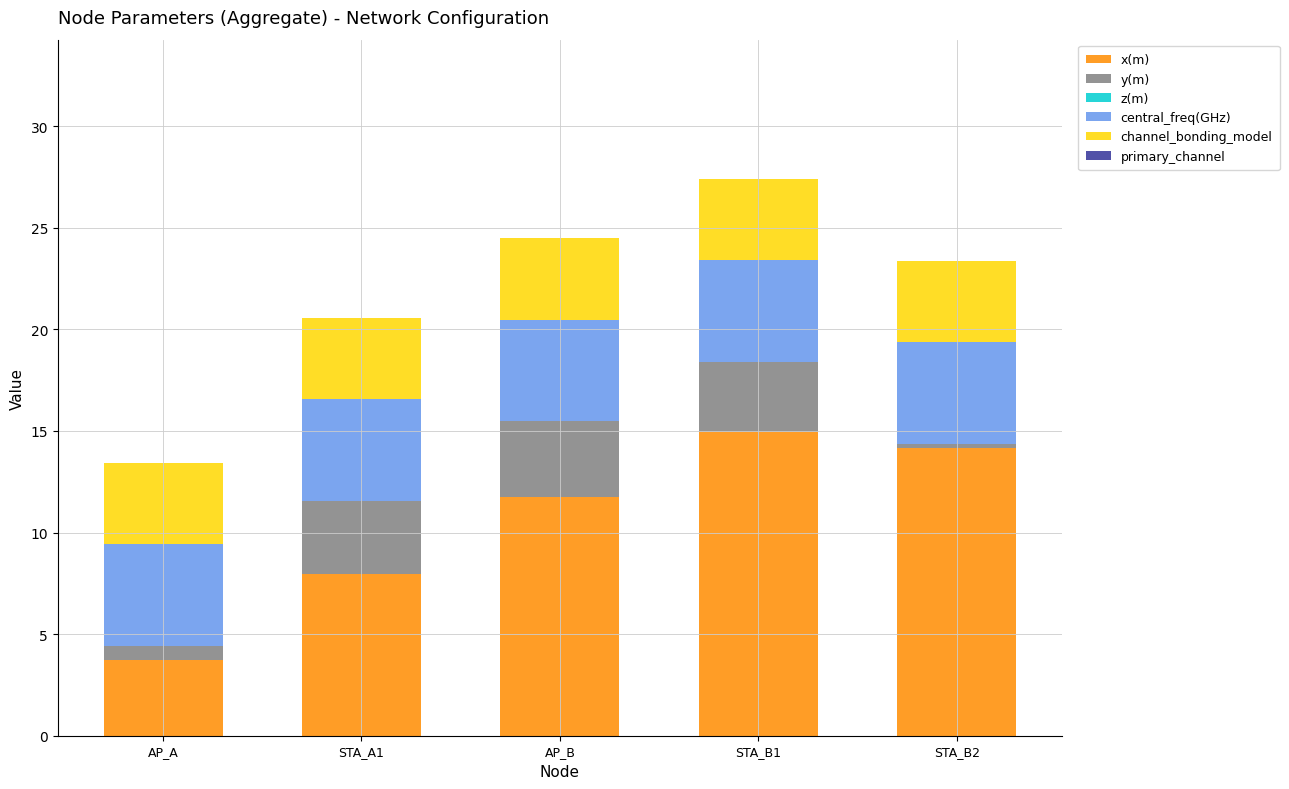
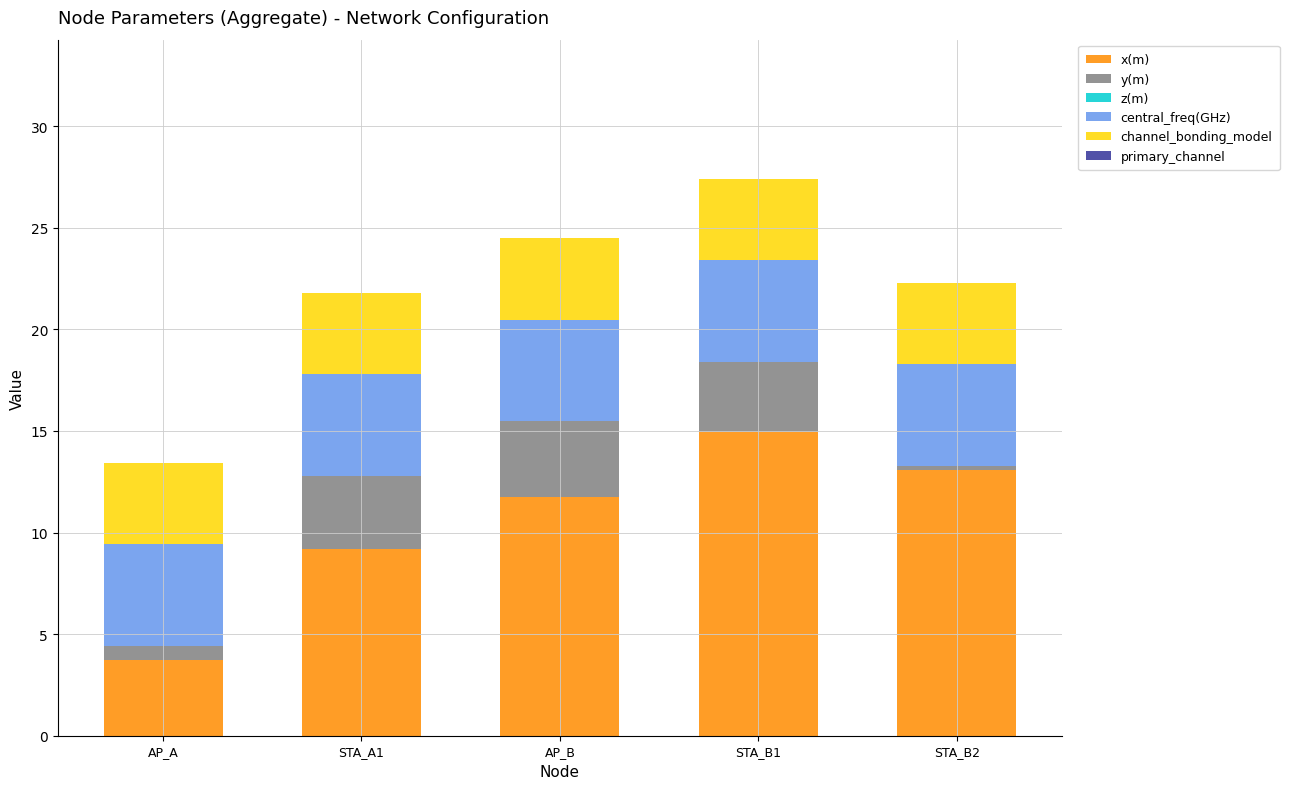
x(m), STA_A1: 7.9 -> 9.2
x(m), STA_B2: 14.1 -> 13.1
